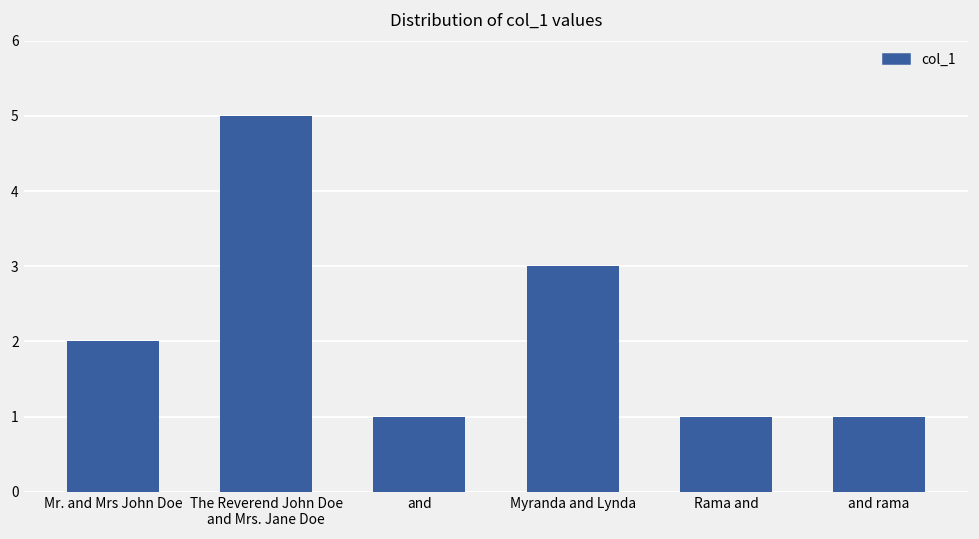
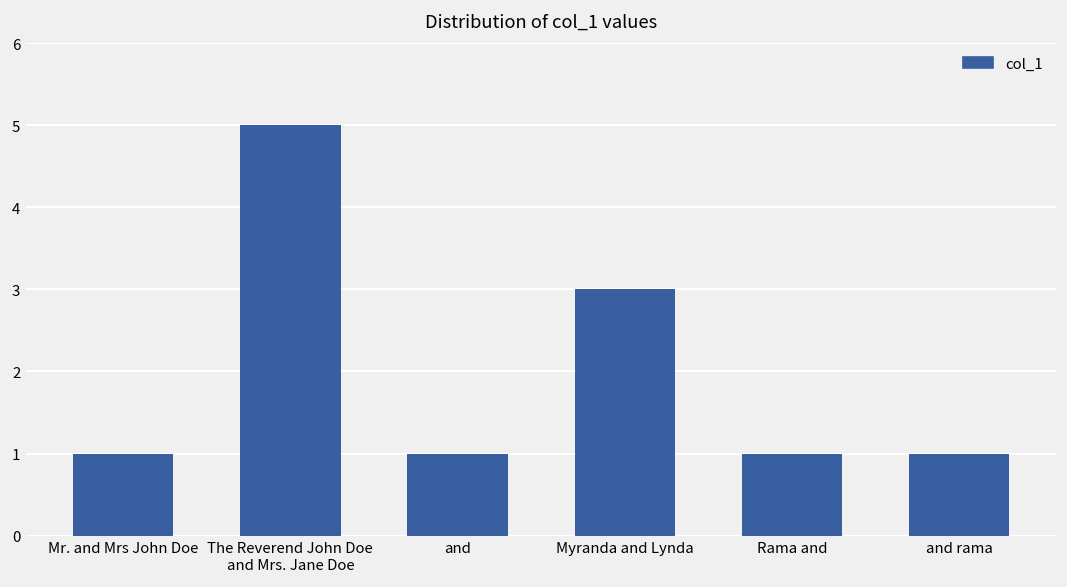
Mr. and Mrs John Doe: 2 -> 1
